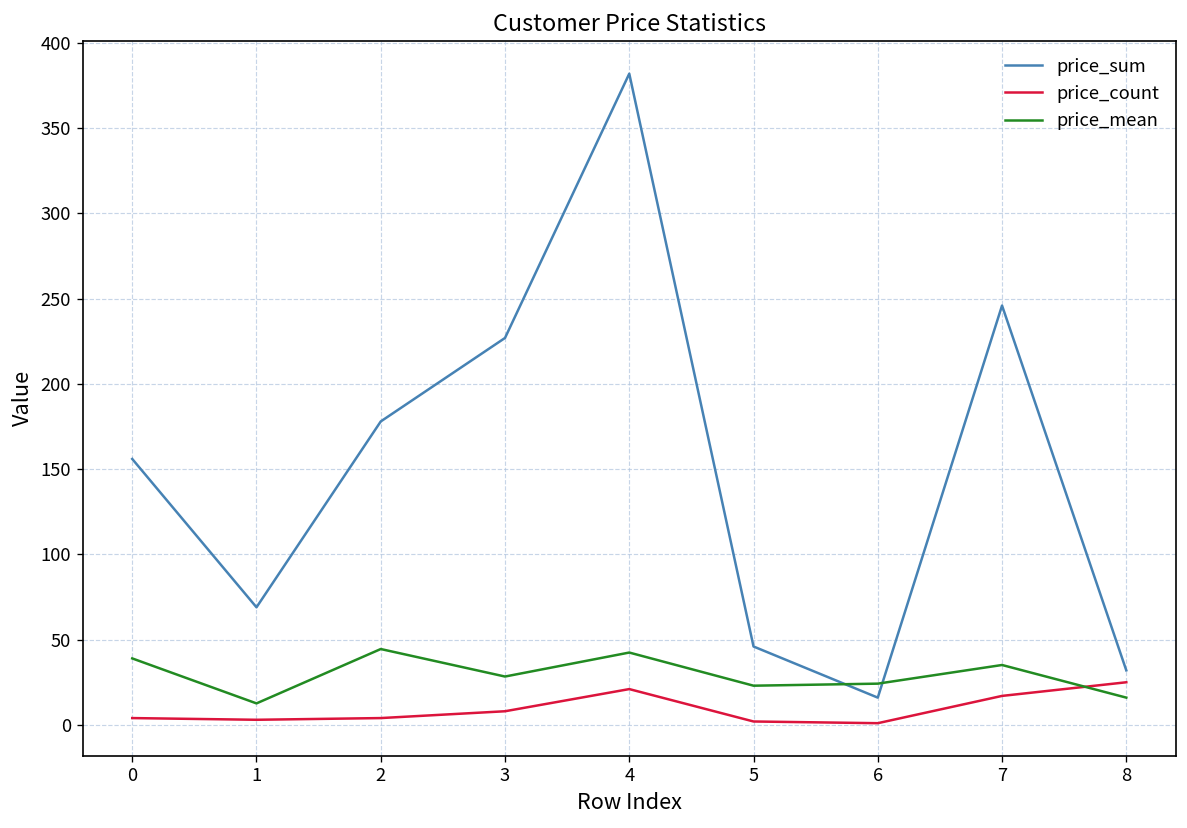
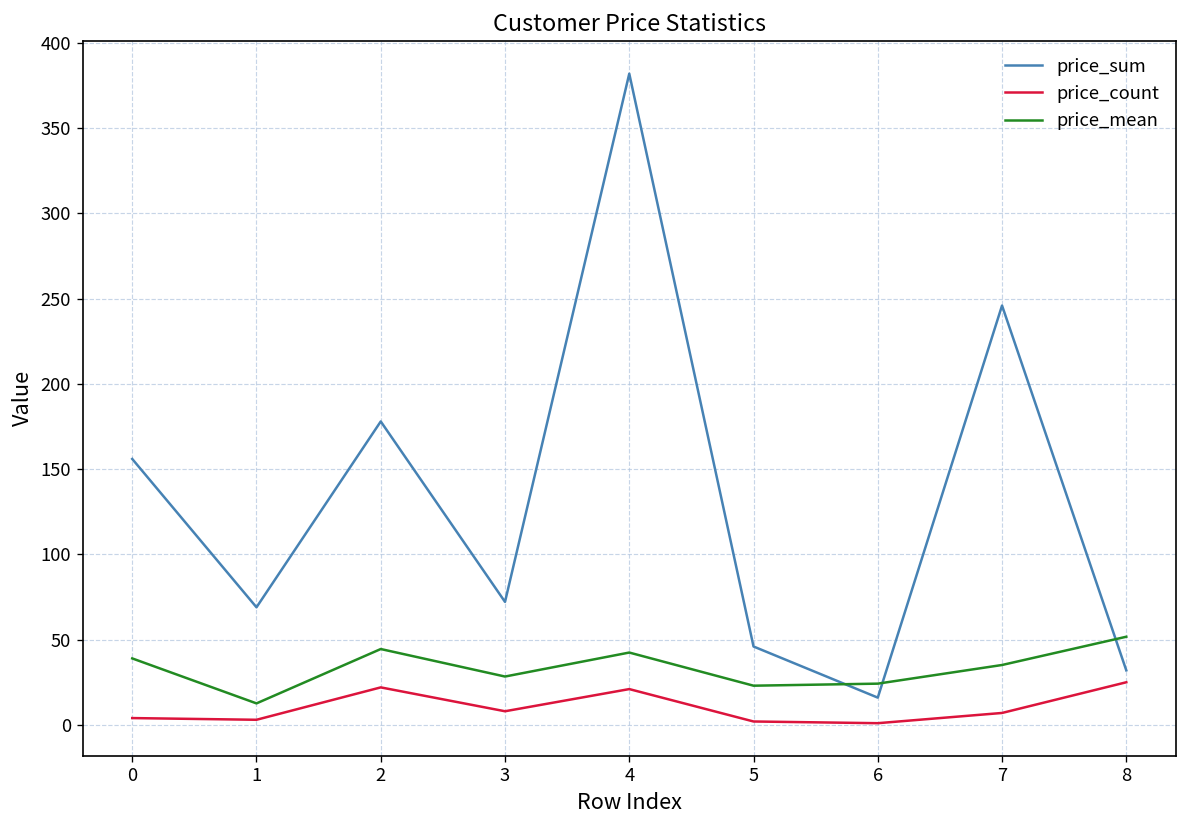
price_count, 2: 4 -> 22
price_sum, 3: 227 -> 72
price_count, 7: 17 -> 7
price_mean, 8: 16 -> 52
